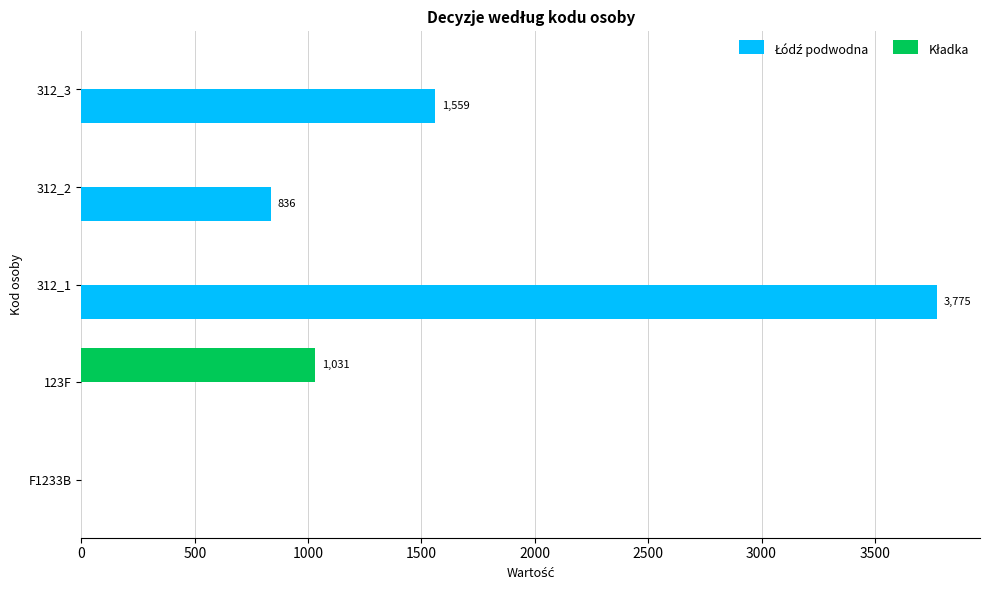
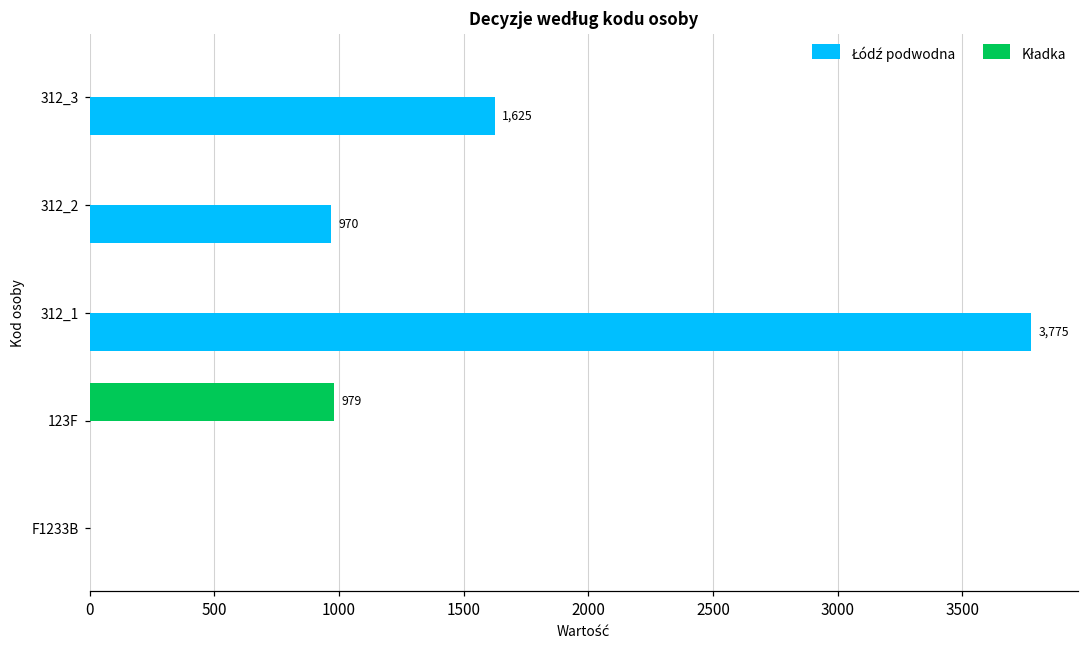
Łódź podwodna, 312_3: 1,559 -> 1,625
Łódź podwodna, 312_2: 836 -> 970
Kładka, 123F: 1,031 -> 979
